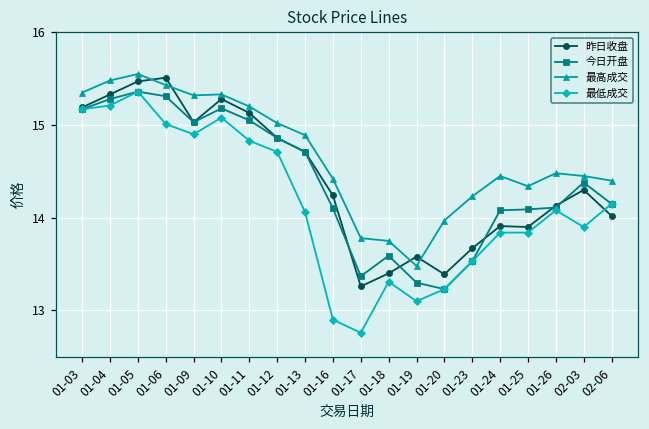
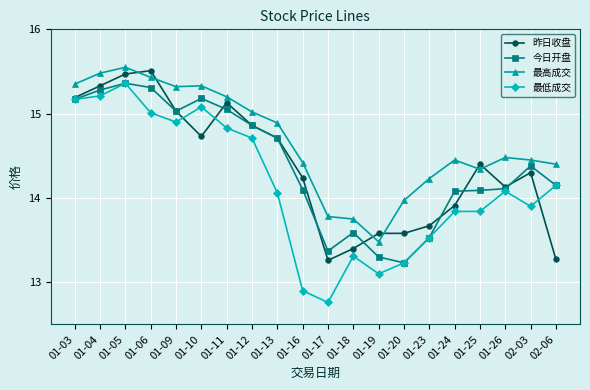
昨日收盘, 01-10: 15.3 -> 14.7
昨日收盘, 01-20: 13.4 -> 13.6
昨日收盘, 01-25: 13.9 -> 14.4
昨日收盘, 02-06: 14.0 -> 13.3
